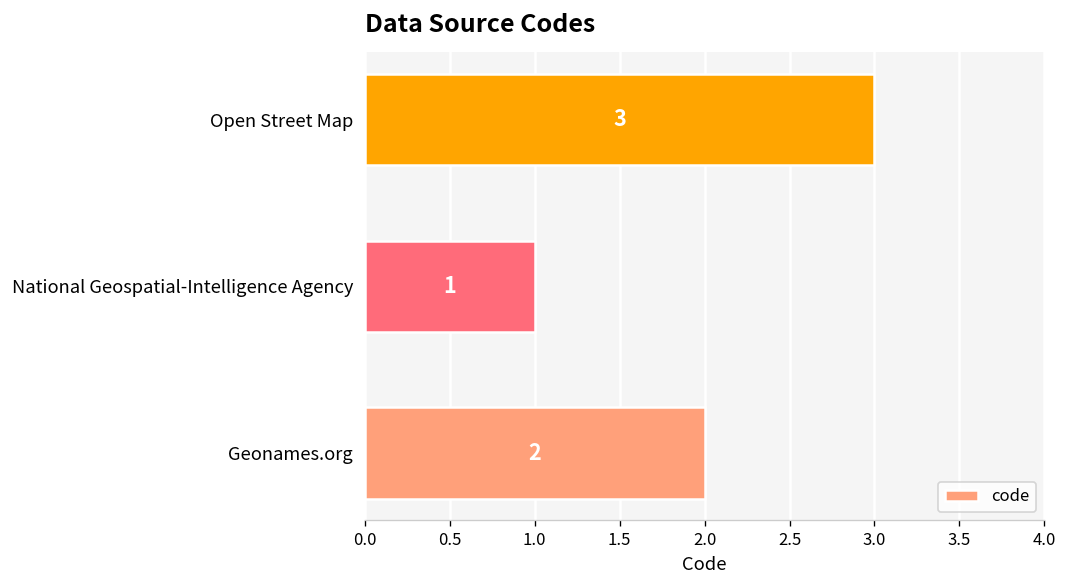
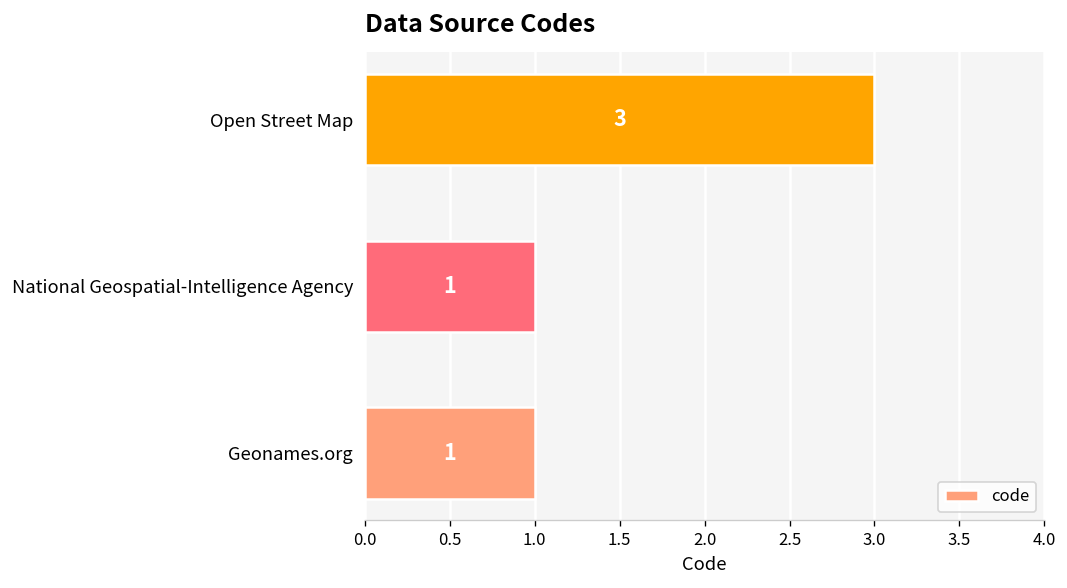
Geonames.org: 2 -> 1
